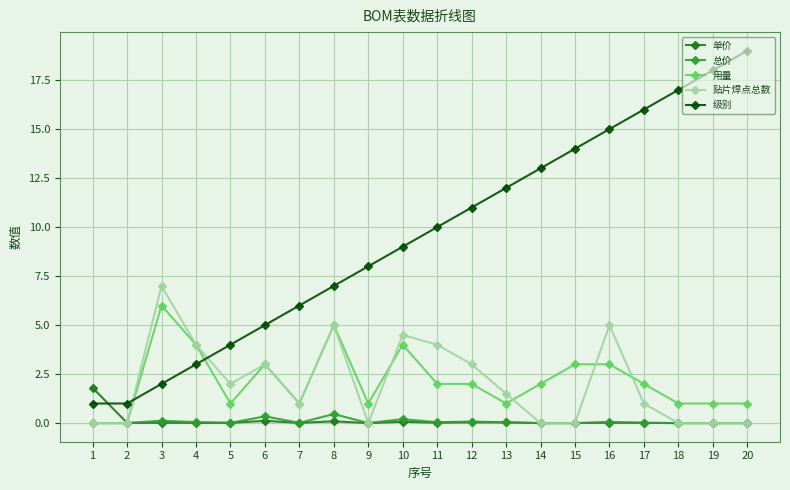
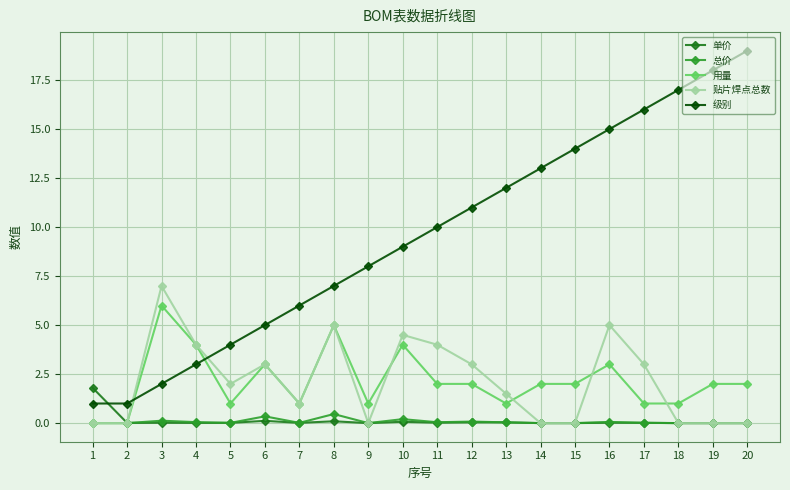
用量, 15: 3 -> 2
用量, 17: 2 -> 1
贴片焊点总数, 17: 1 -> 3
用量, 19: 1 -> 2
用量, 20: 1 -> 2
